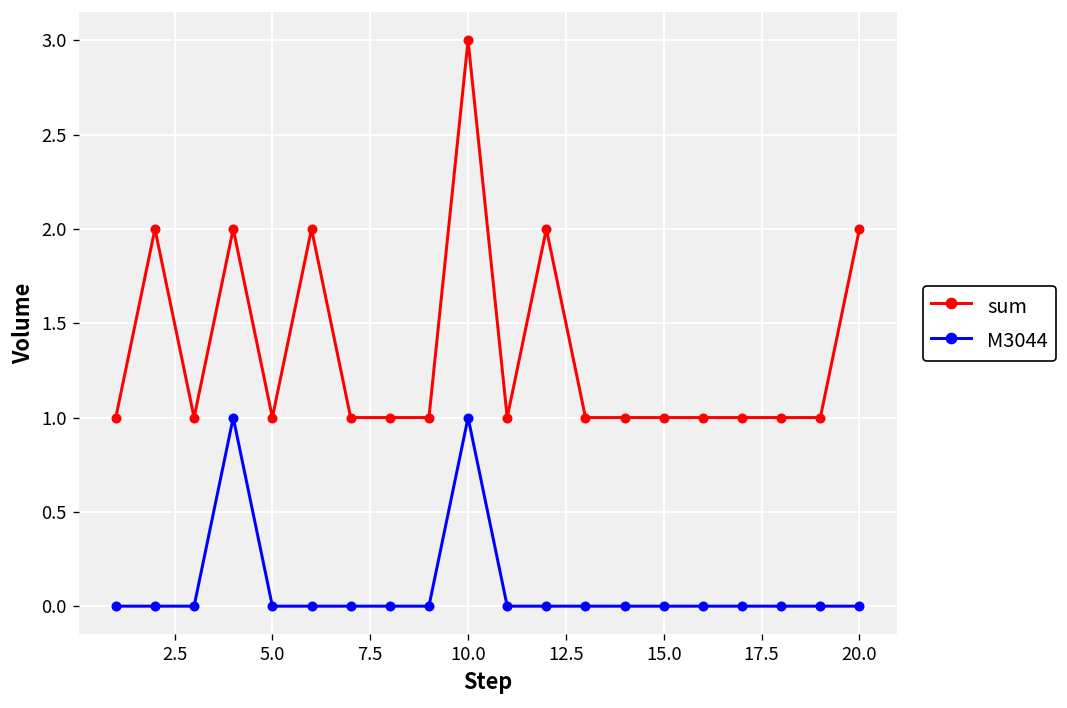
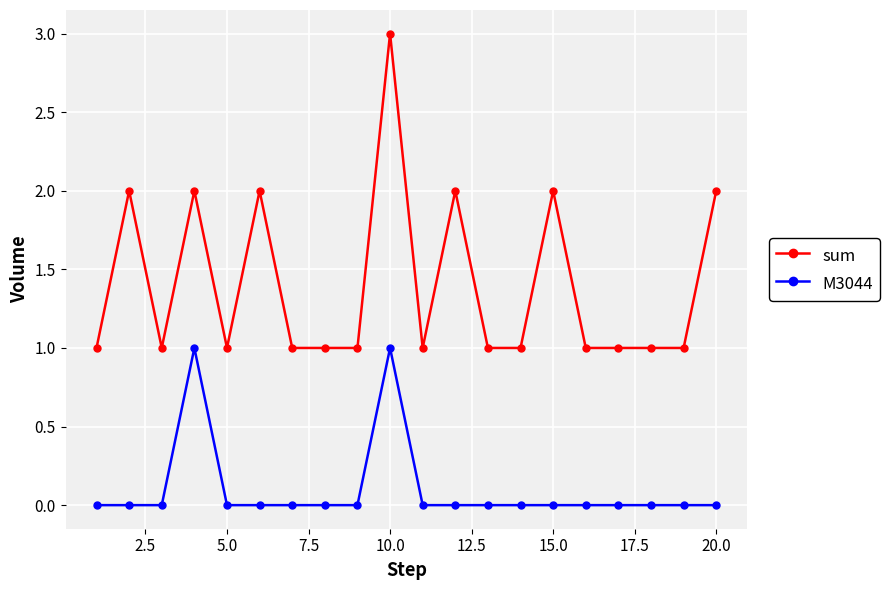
sum, 15.0: 1 -> 2
